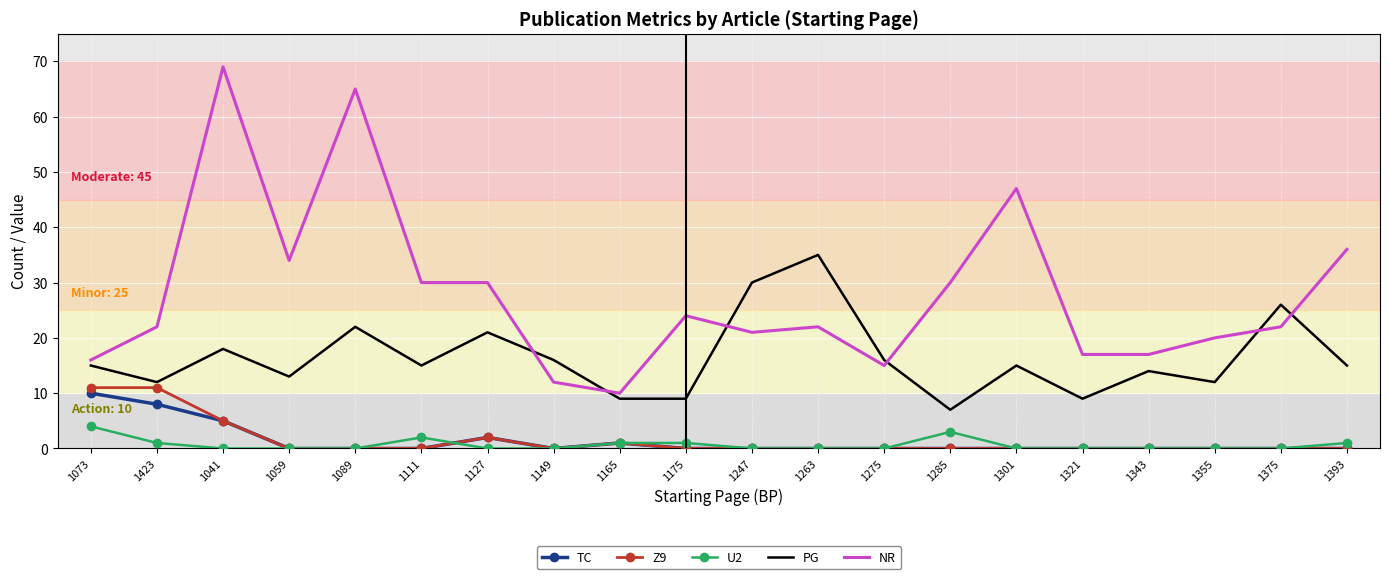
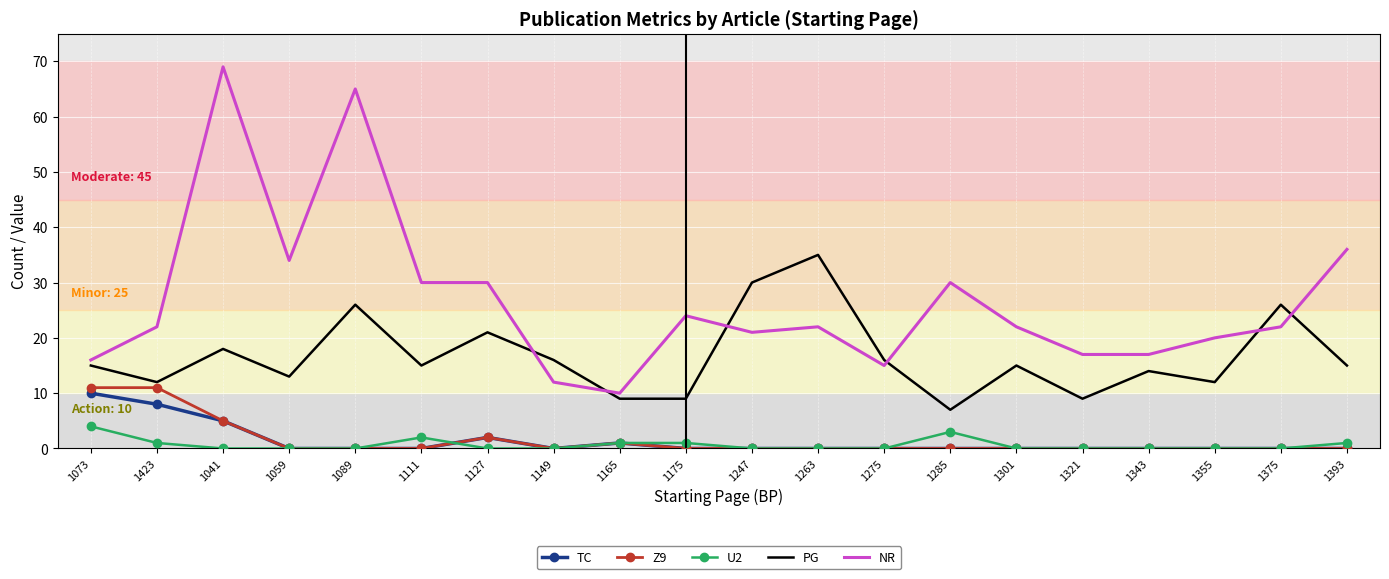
PG, 1089: 22 -> 26
NR, 1301: 47 -> 22
